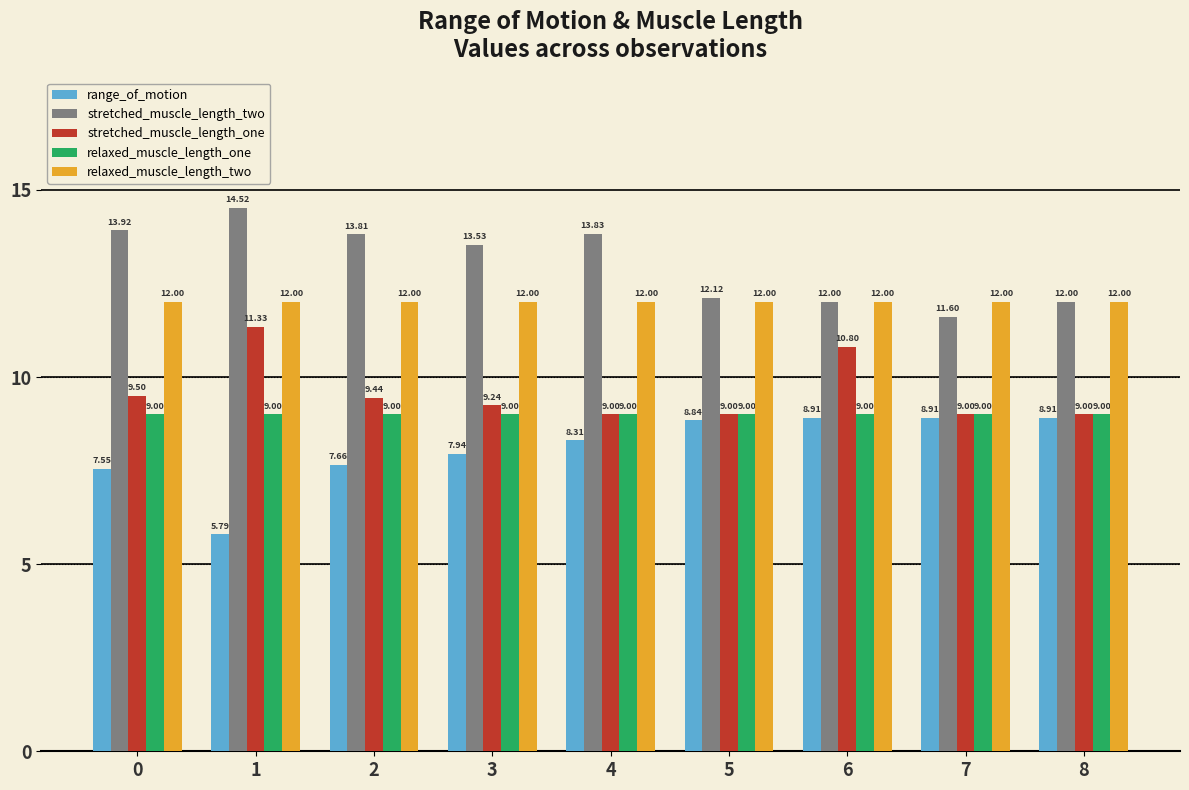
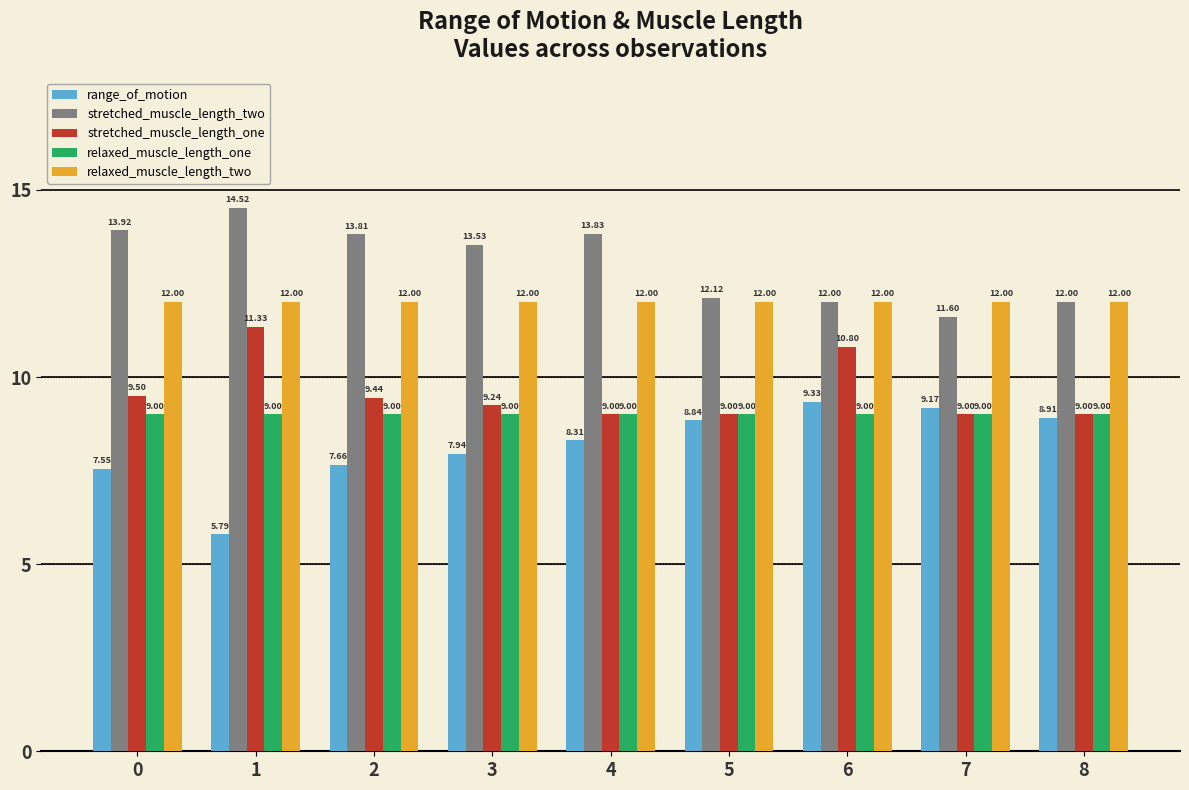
range_of_motion, 6: 8.91 -> 9.33
range_of_motion, 7: 8.91 -> 9.17
